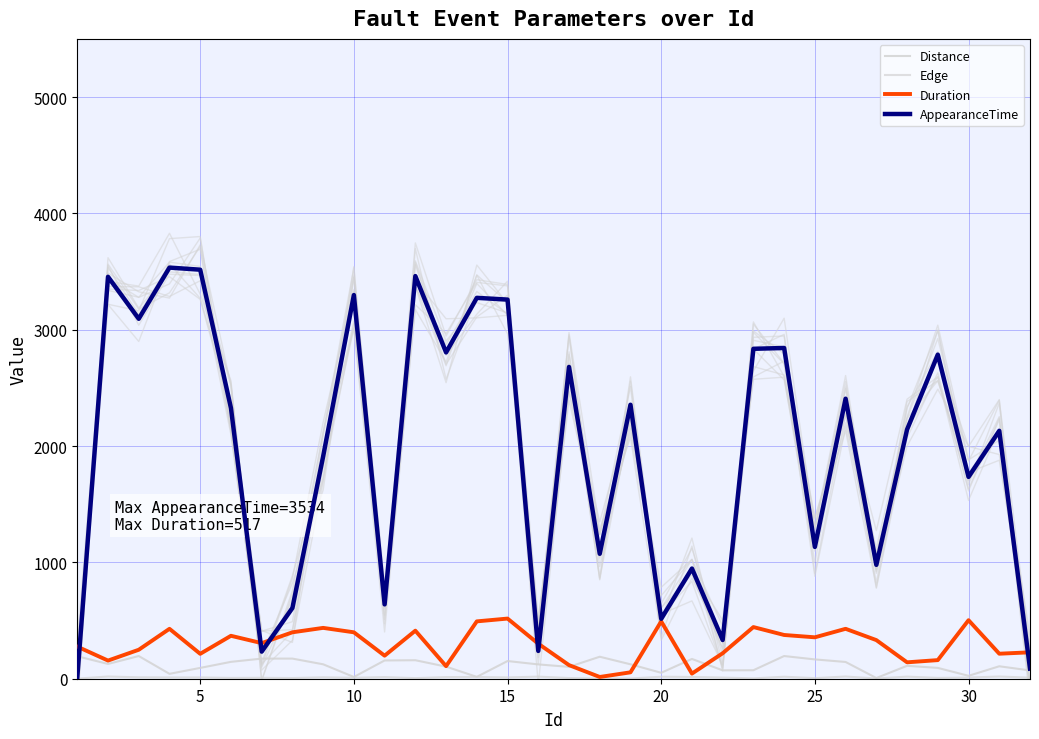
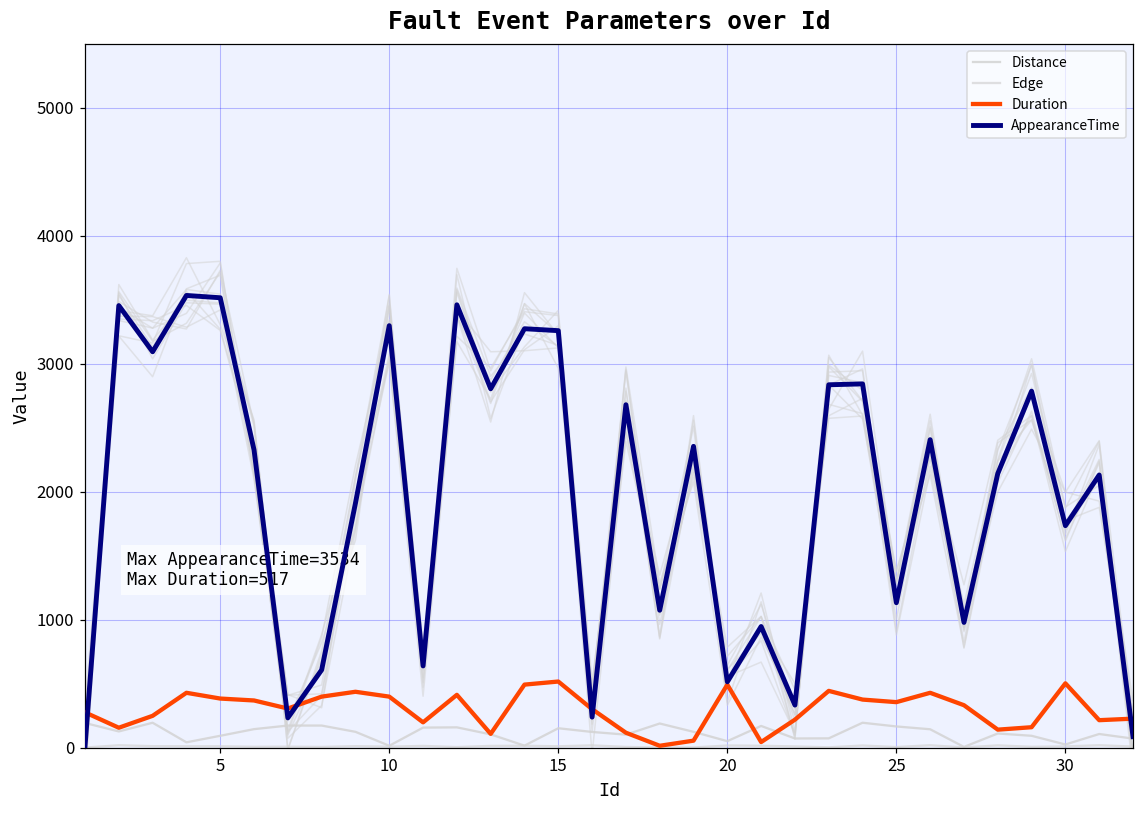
Duration, 5: 210 -> 380
